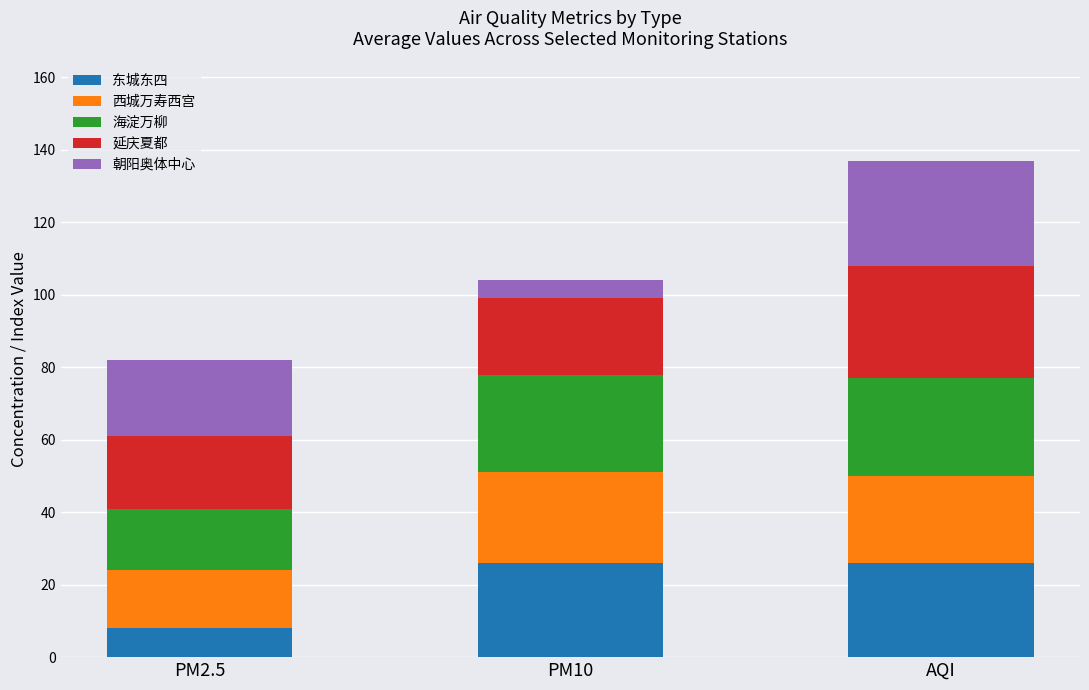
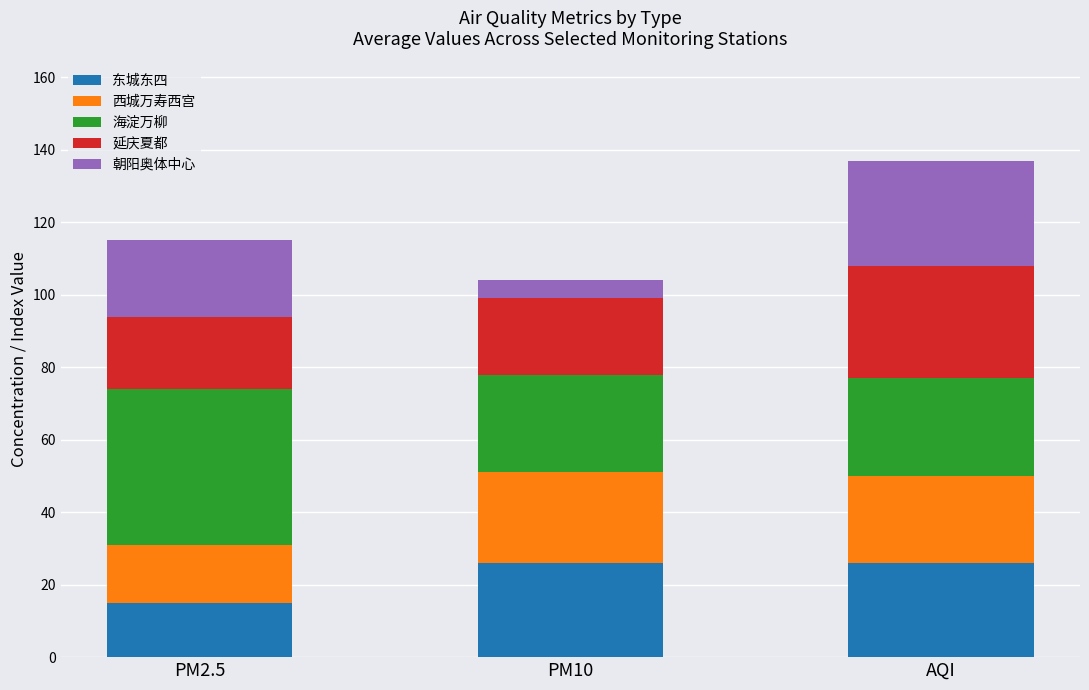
东城东四, PM2.5: 8 -> 15
海淀万柳, PM2.5: 17 -> 43
